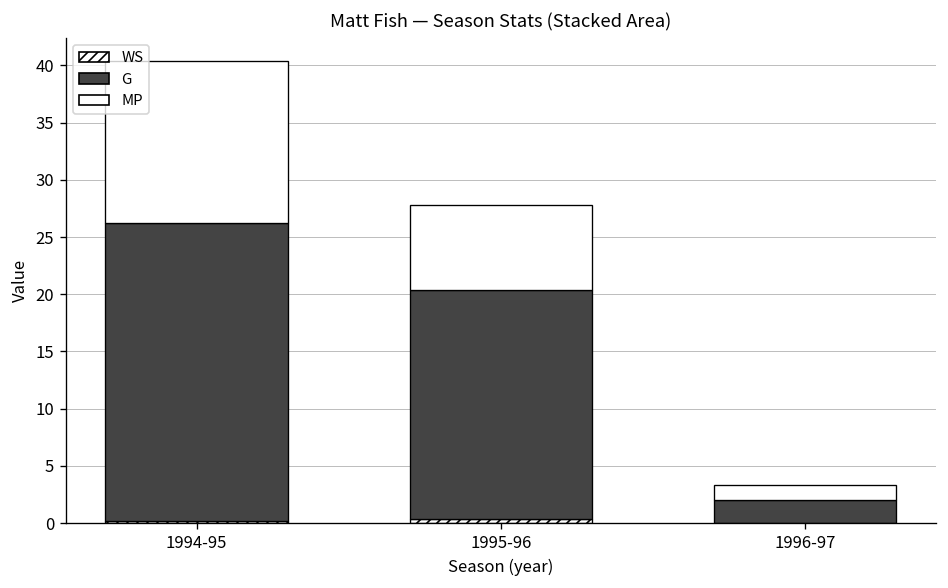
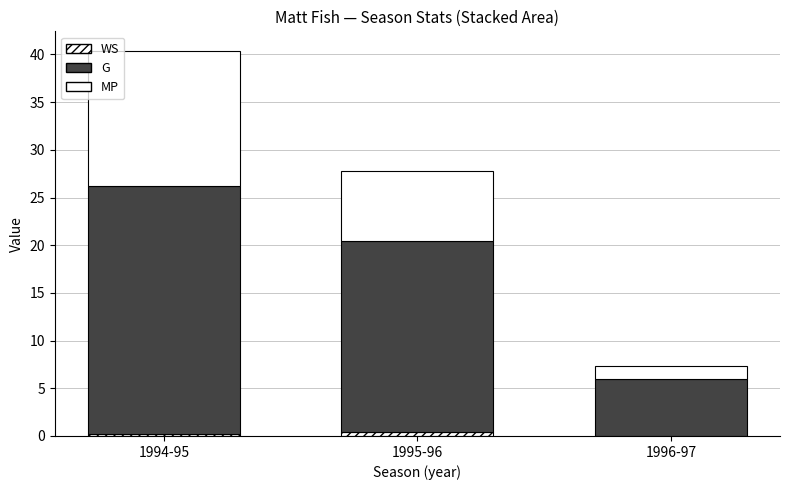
G, 1996-97: 2 -> 6
